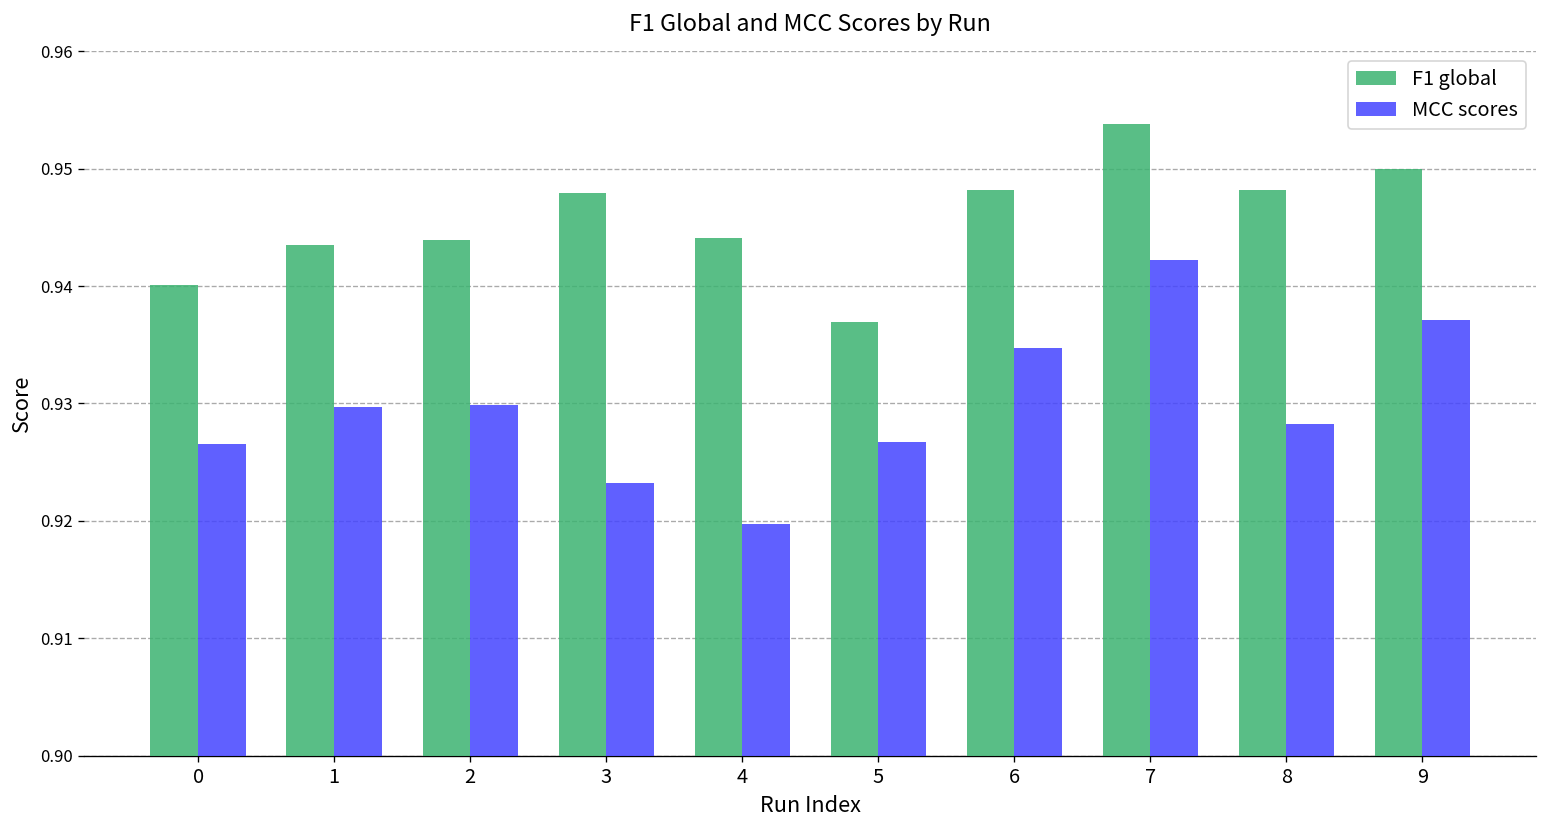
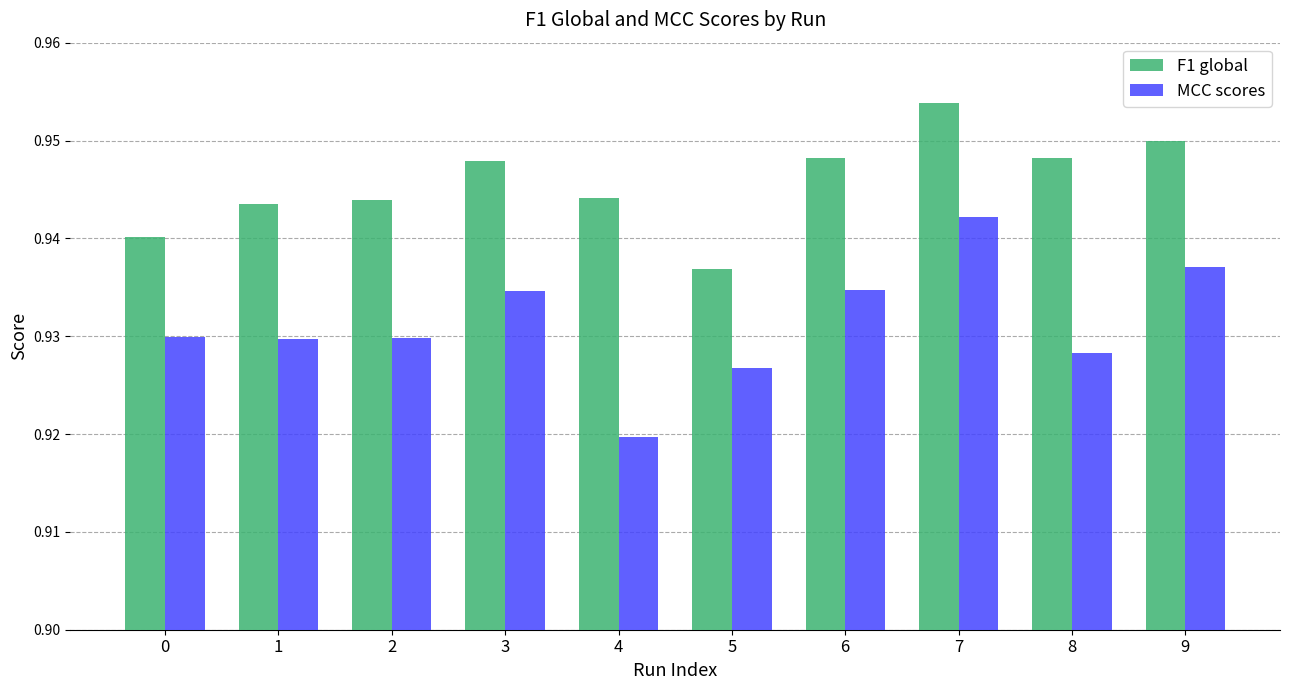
MCC scores, 0: 0.927 -> 0.930
MCC scores, 3: 0.923 -> 0.935
